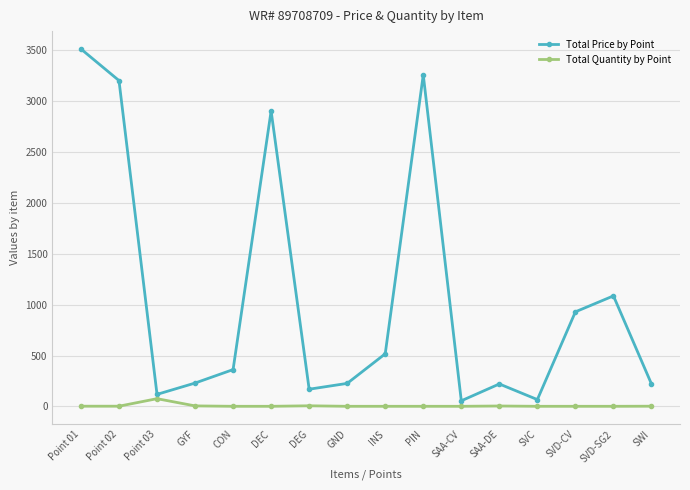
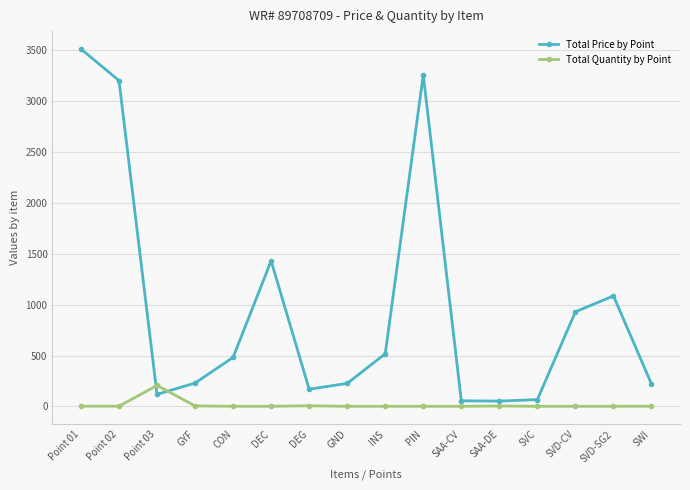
Total Quantity by Point, Point 03: 80 -> 210
Total Price by Point, CON: 360 -> 480
Total Price by Point, DEC: 2910 -> 1430
Total Price by Point, SAA-DE: 220 -> 50
